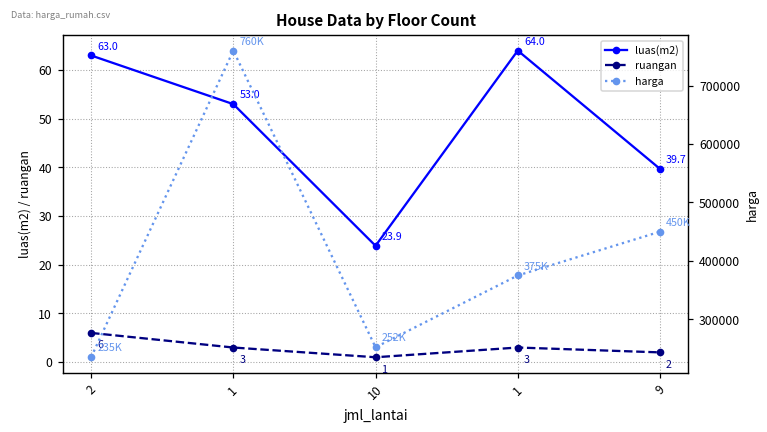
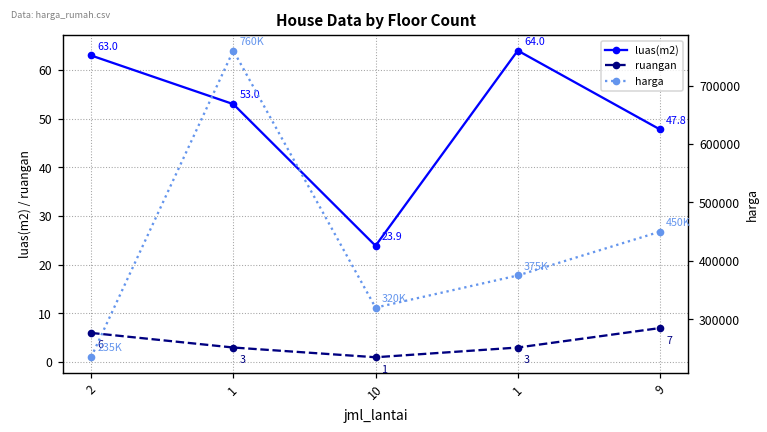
luas(m2), 9: 39.7 -> 47.8
ruangan, 9: 2 -> 7
harga, 10: 252K -> 320K
